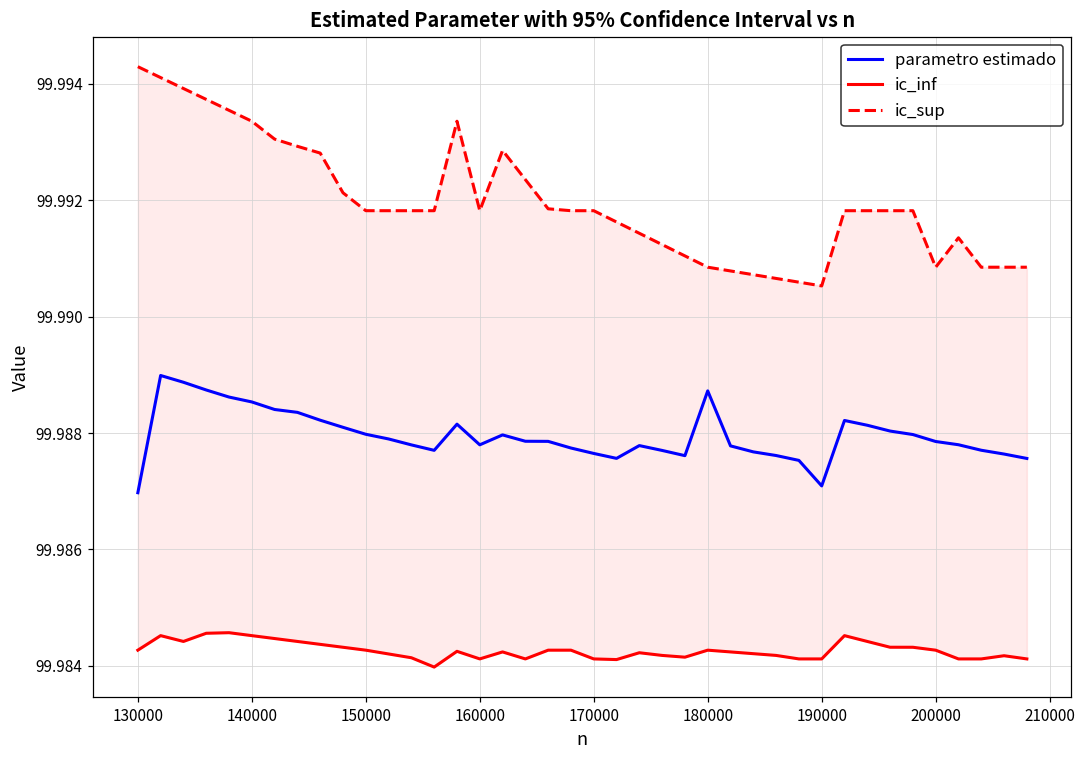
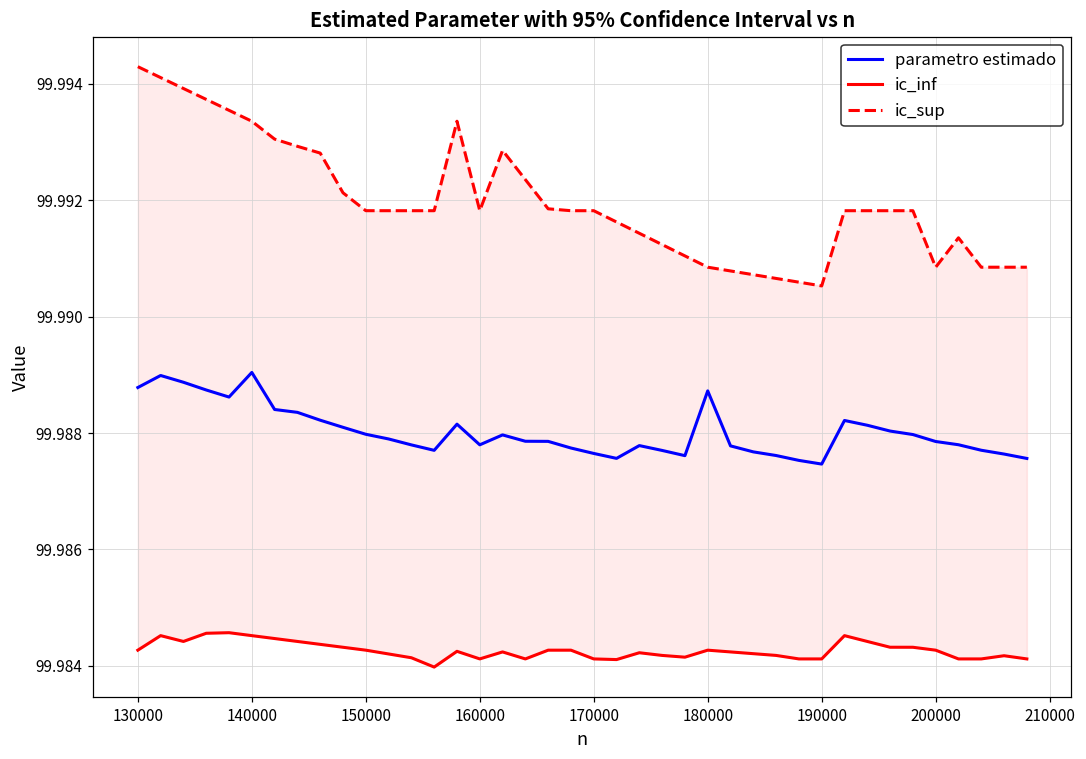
parametro estimado, 130000: 99.9870 -> 99.9888
parametro estimado, 140000: 99.9885 -> 99.9890
parametro estimado, 190000: 99.9871 -> 99.9875
